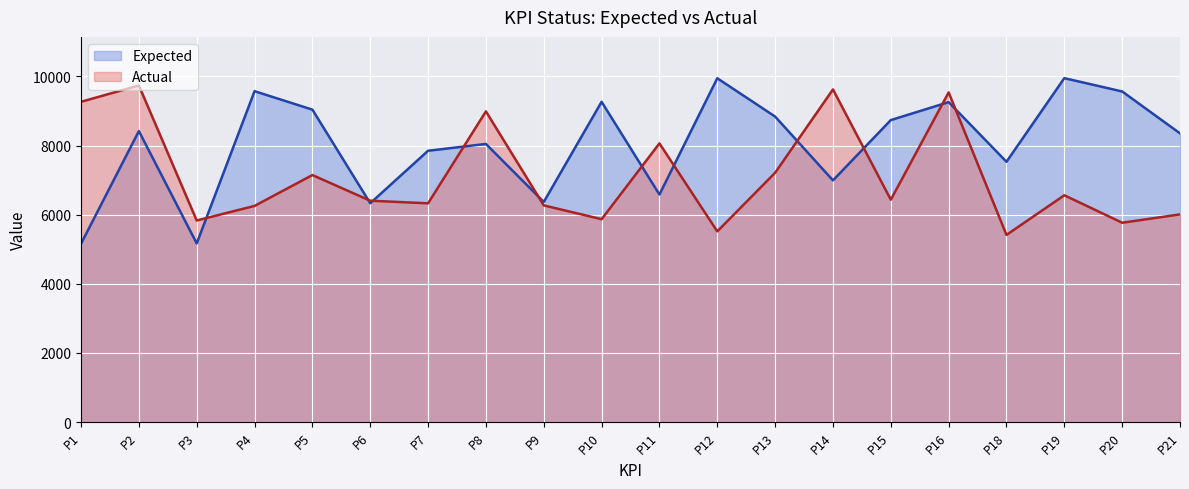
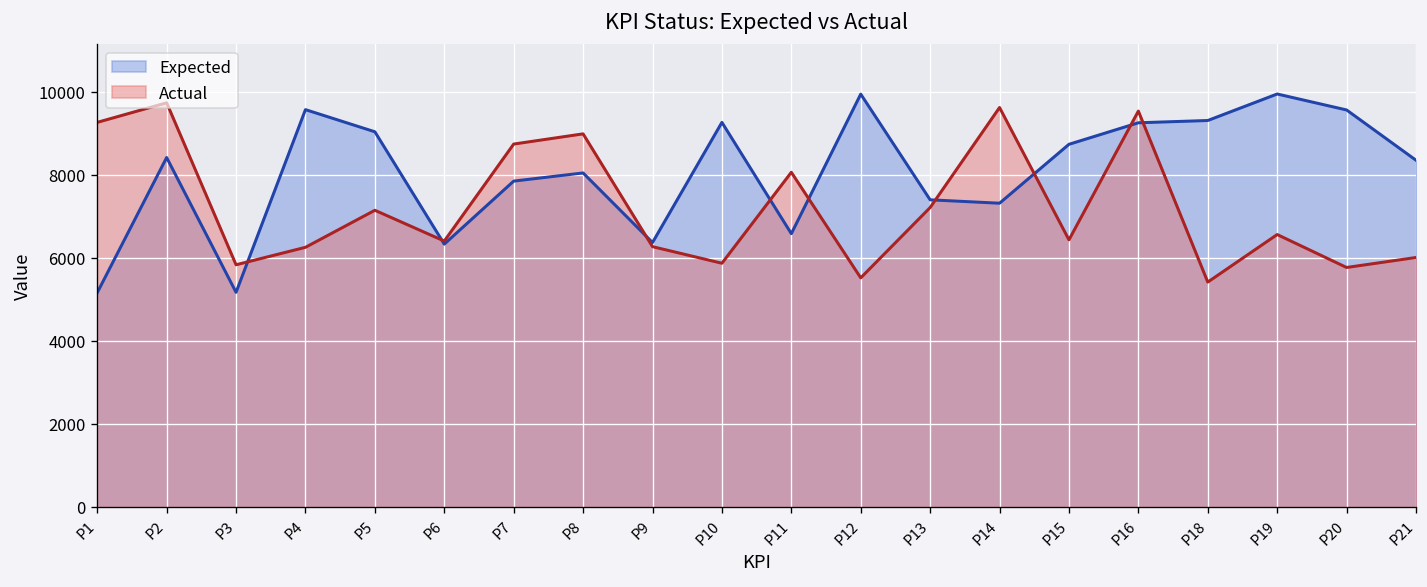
Actual, P7: 6300 -> 8700
Expected, P13: 8800 -> 7400
Expected, P14: 7000 -> 7300
Expected, P18: 7500 -> 9300
